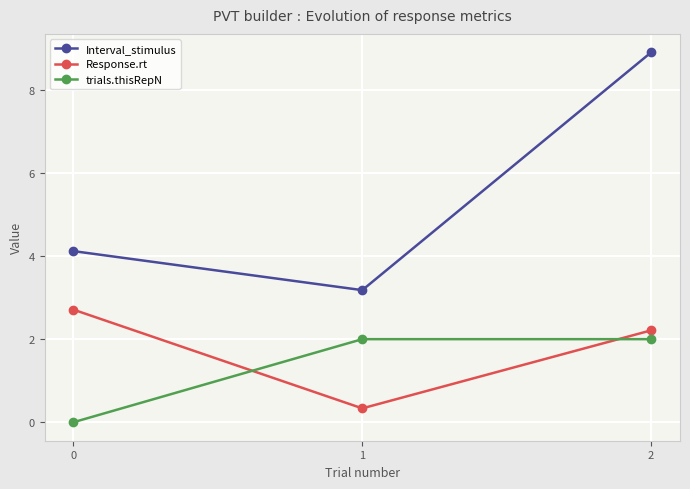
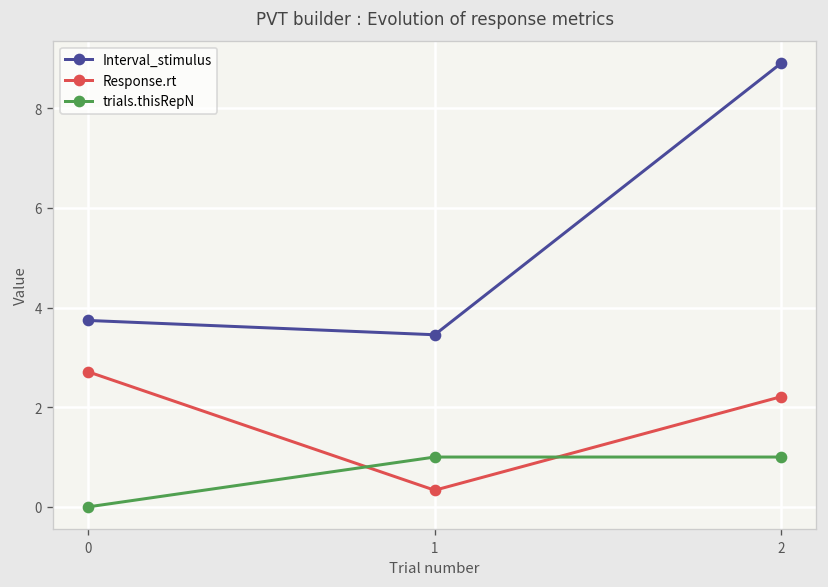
Interval_stimulus, 0: 4.1 -> 3.7
Interval_stimulus, 1: 3.2 -> 3.5
trials.thisRepN, 1: 2 -> 1
trials.thisRepN, 2: 2 -> 1
